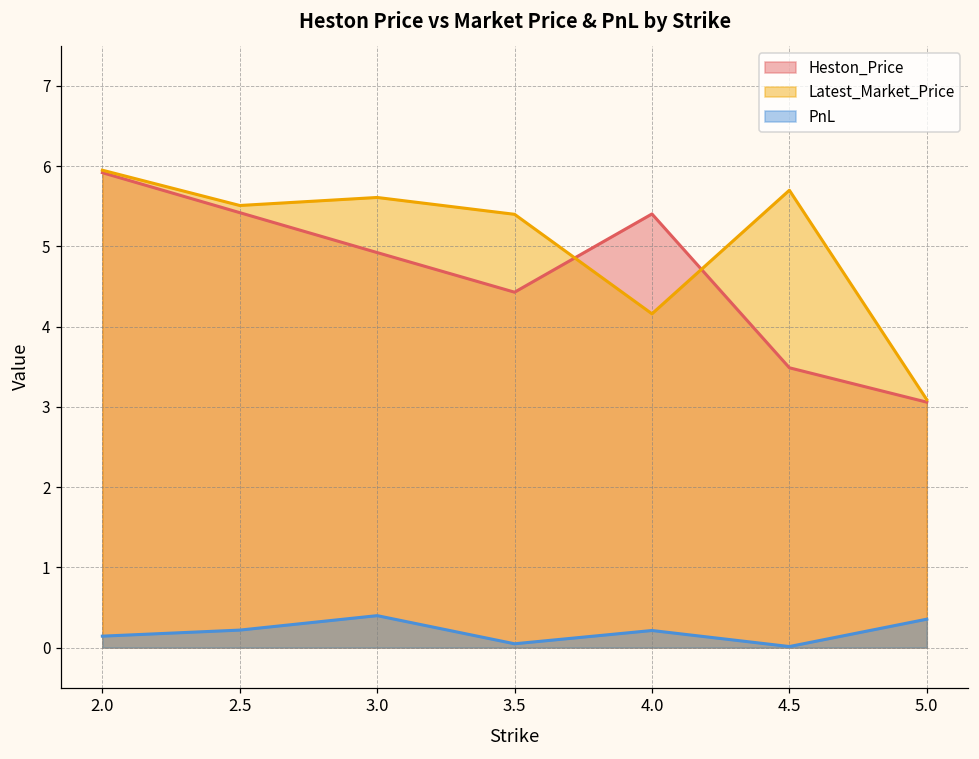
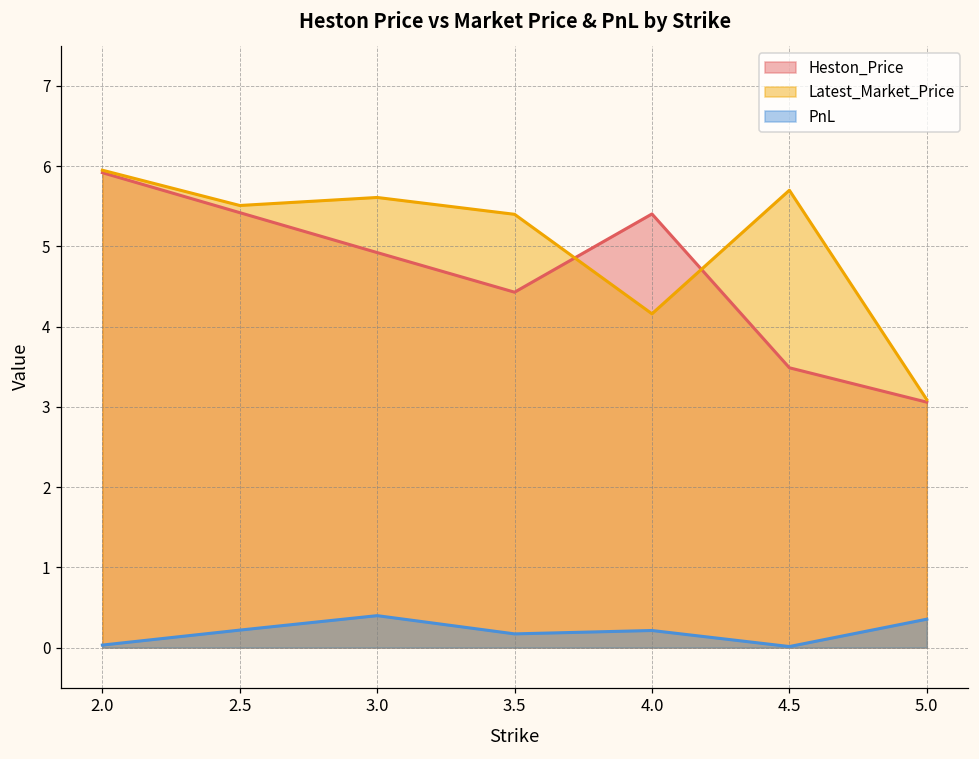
PnL, 2.0: 0.1 -> 0.0
PnL, 3.5: 0.0 -> 0.2
